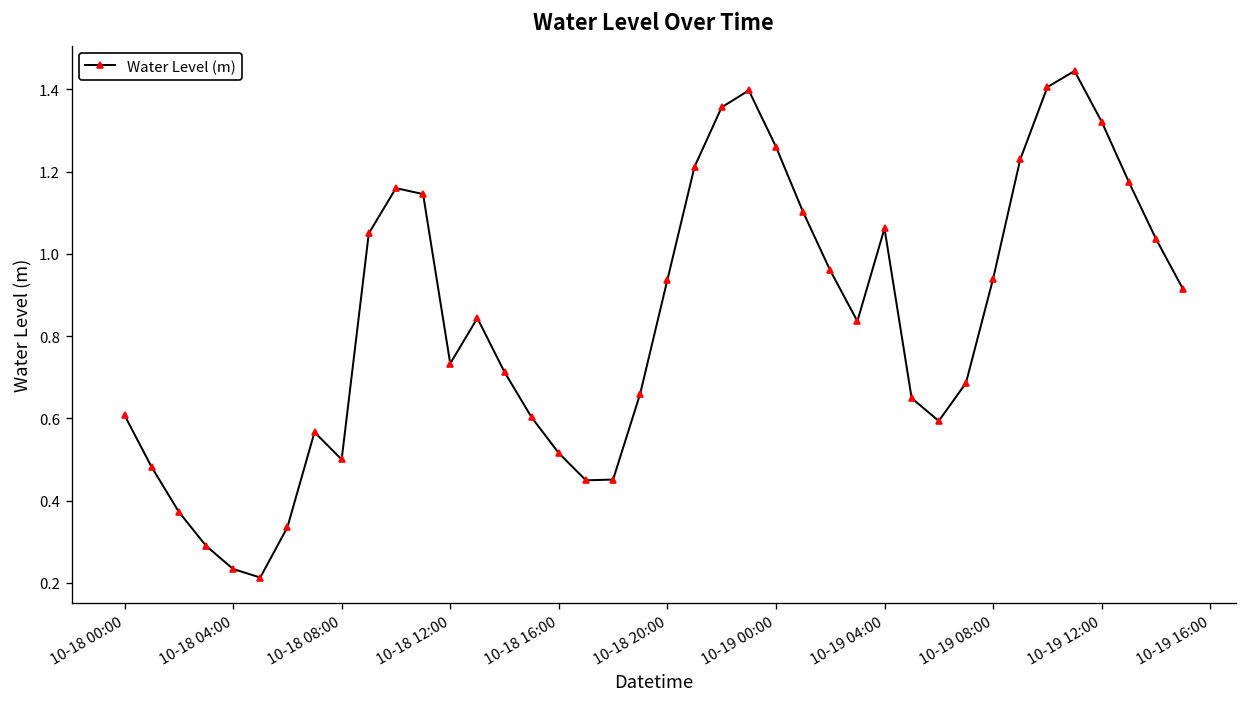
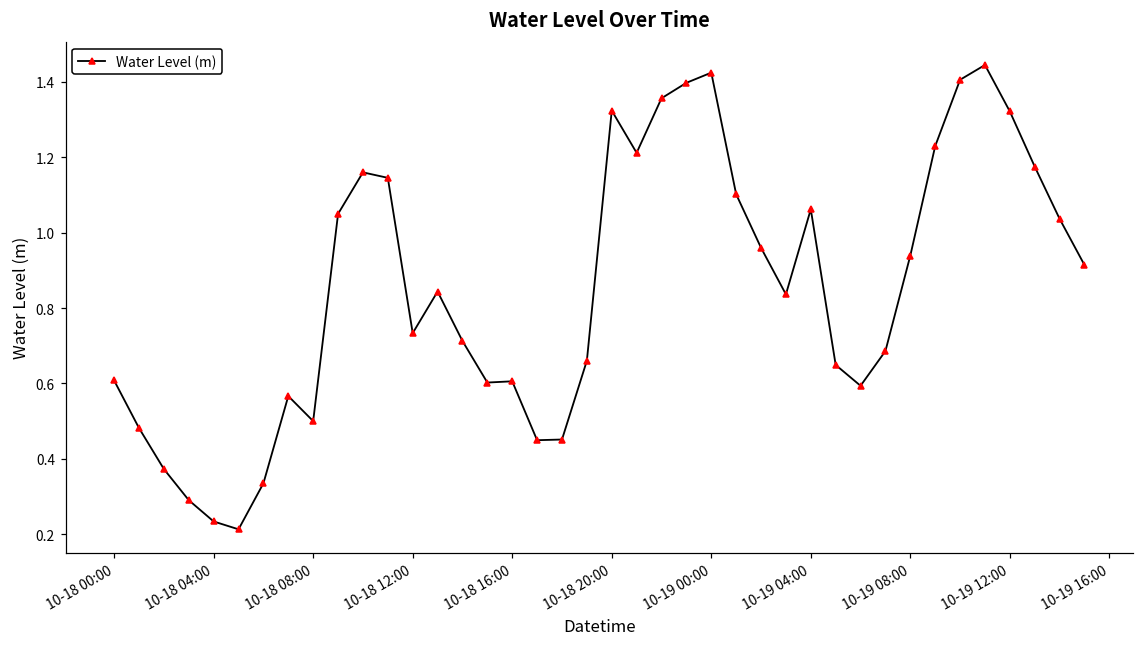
10-18 16:00: 0.52 -> 0.61
10-18 20:00: 0.94 -> 1.32
10-19 00:00: 1.26 -> 1.42
